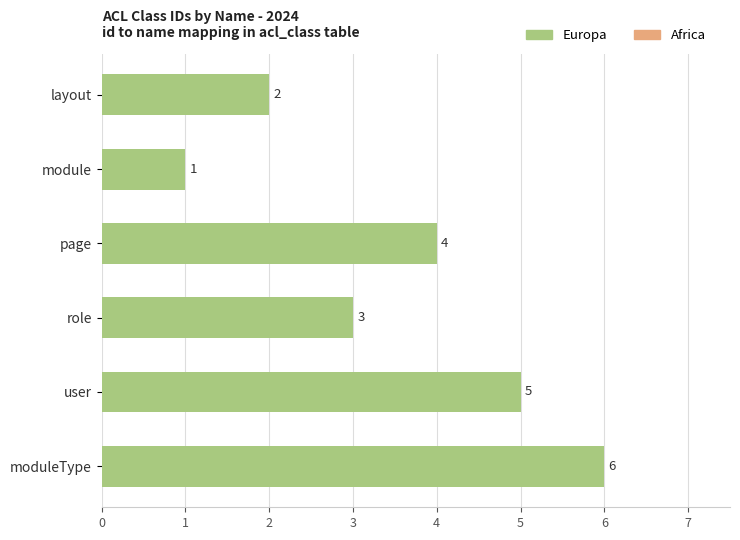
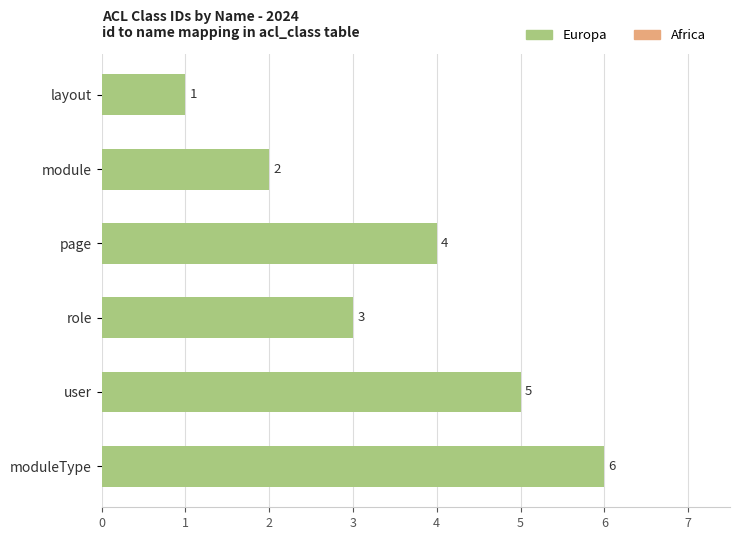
layout: 2 -> 1
module: 1 -> 2
